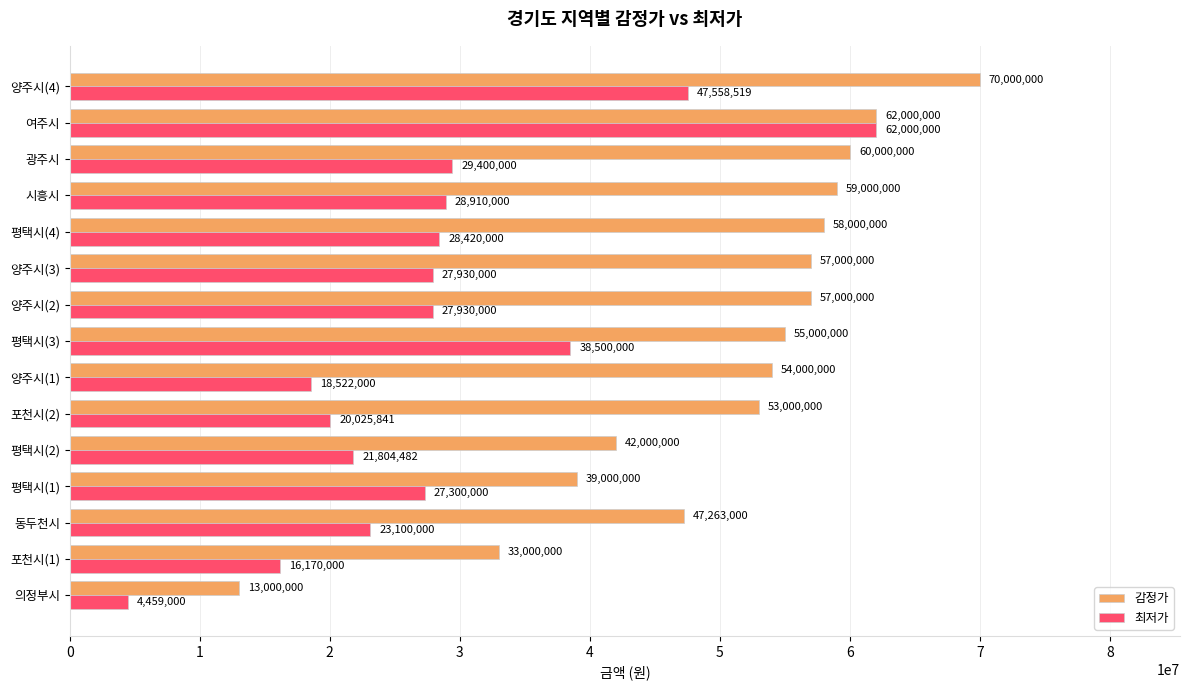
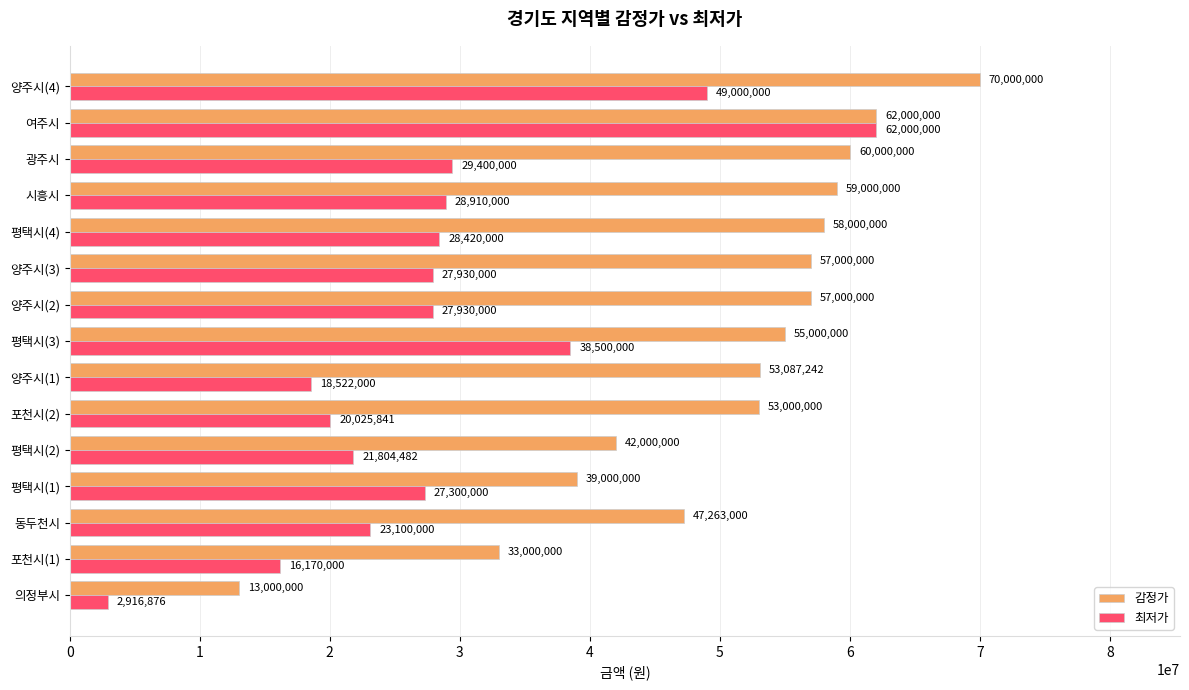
최저가, 양주시(4): 47,558,519 -> 49,000,000
감정가, 양주시(1): 54,000,000 -> 53,087,242
최저가, 의정부시: 4,459,000 -> 2,916,876
